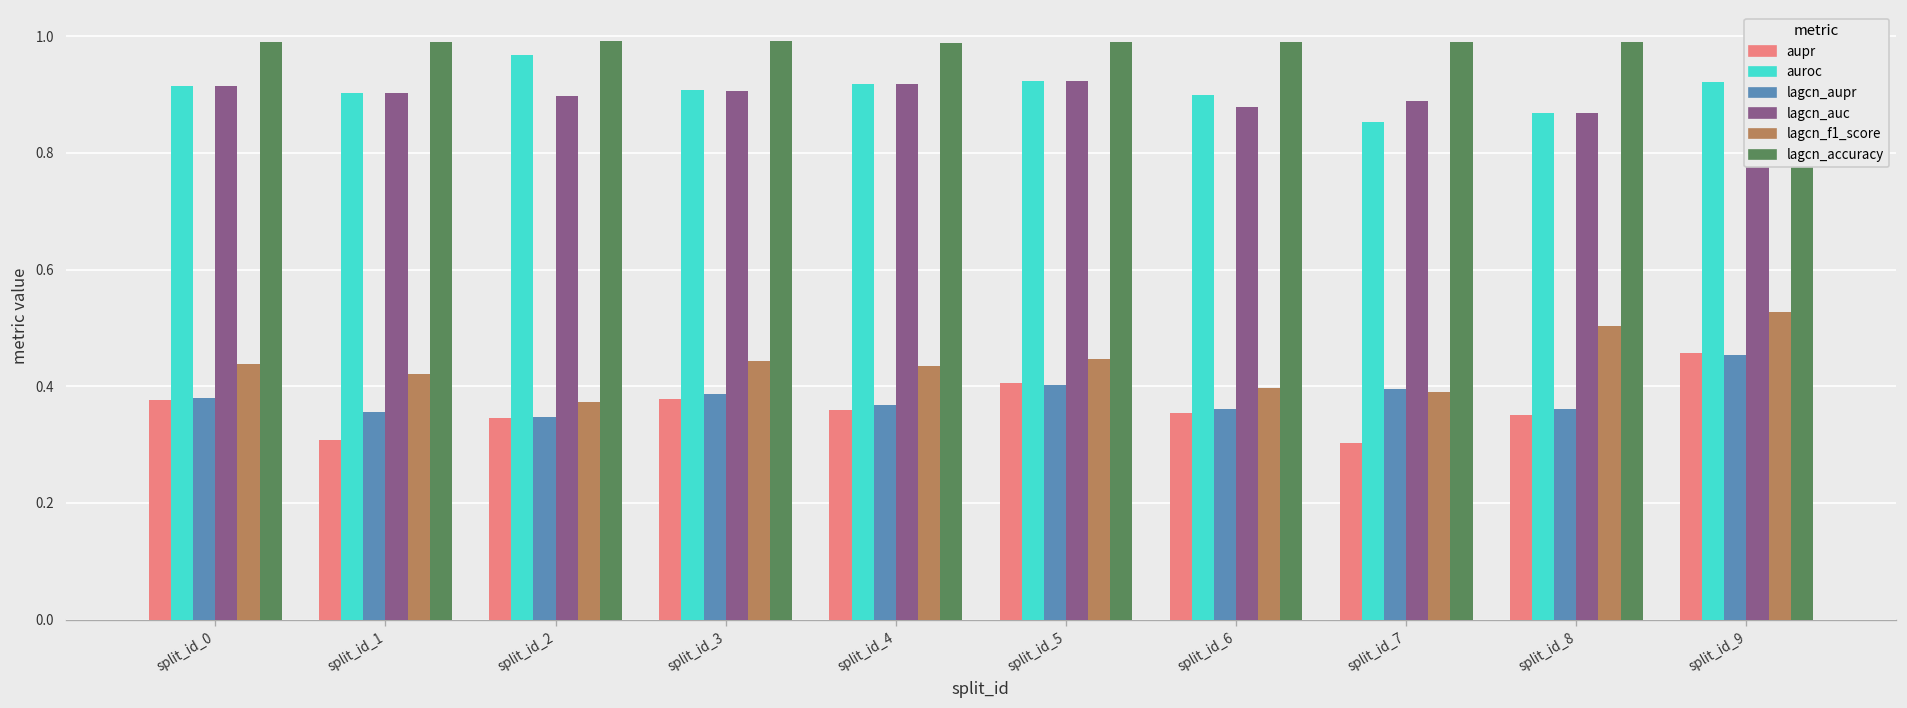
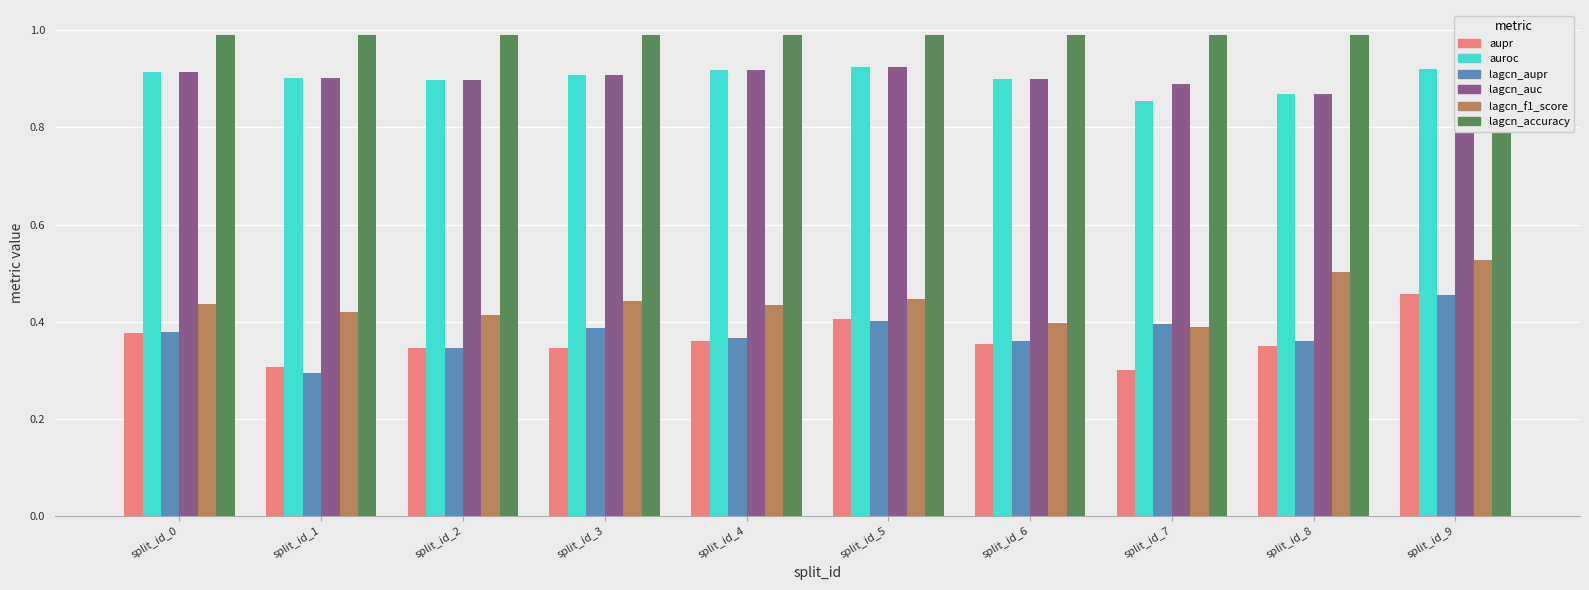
lagcn_aupr, split_id_1: 0.36 -> 0.30
auroc, split_id_2: 0.97 -> 0.90
lagcn_f1_score, split_id_2: 0.37 -> 0.41
aupr, split_id_3: 0.38 -> 0.35
lagcn_auc, split_id_6: 0.88 -> 0.90
